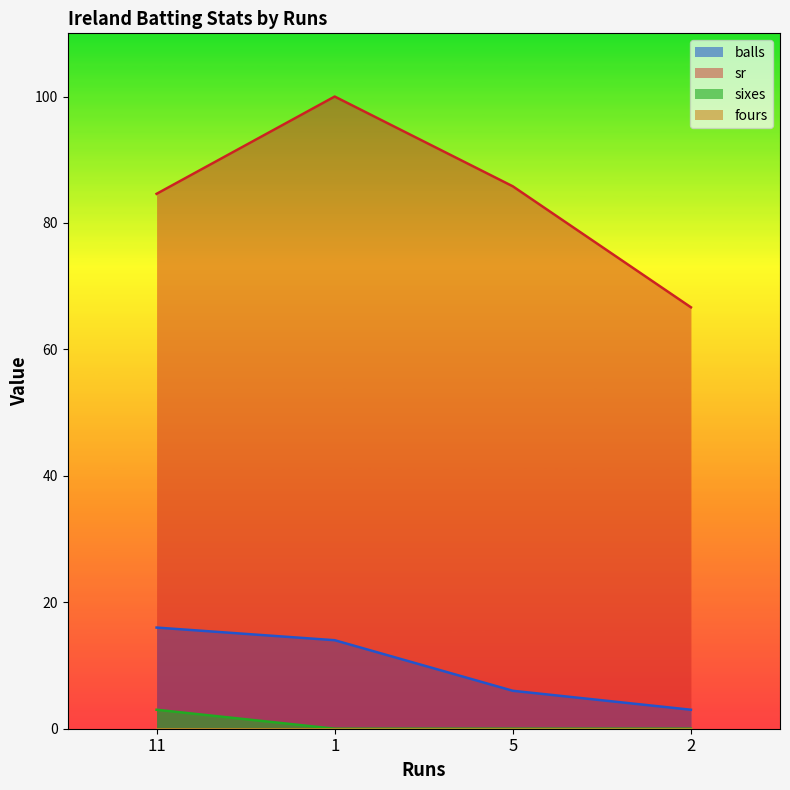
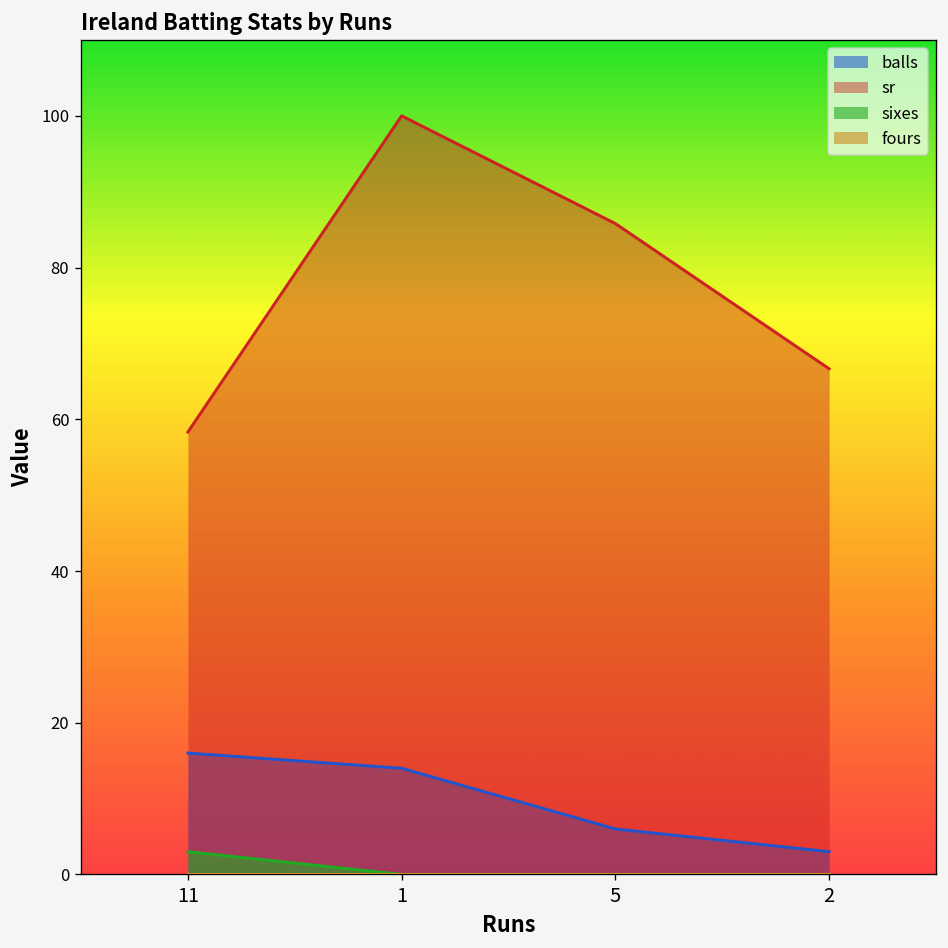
sr, 11: 85 -> 58
